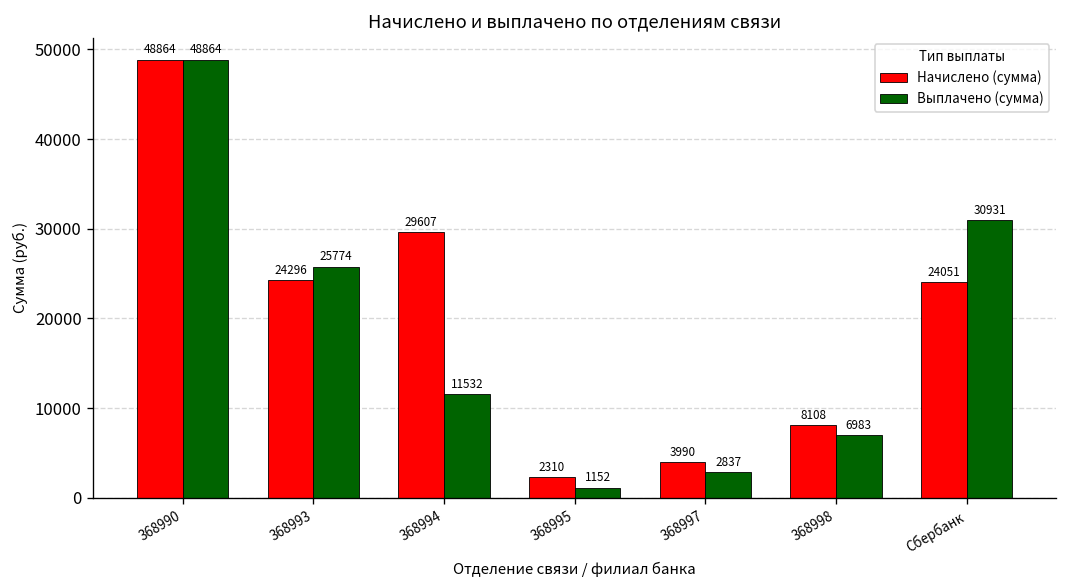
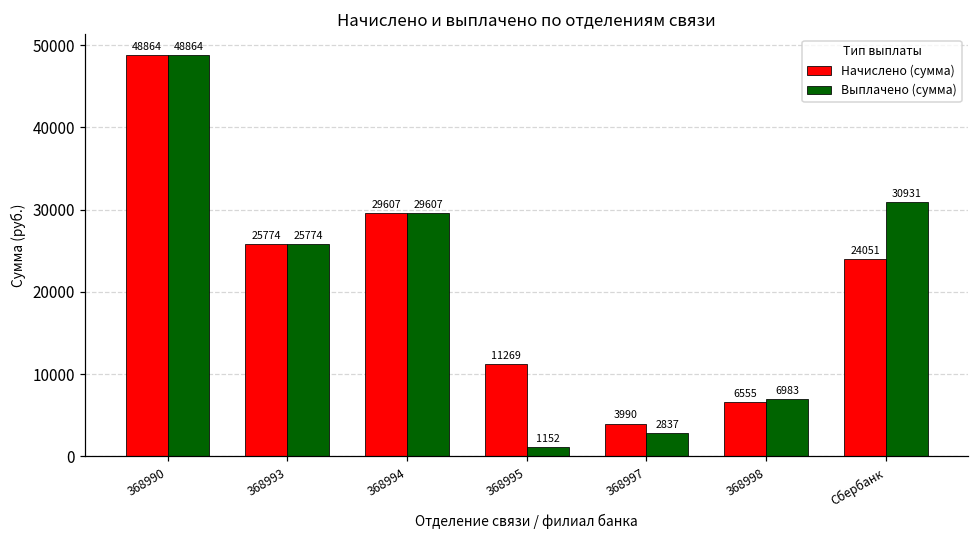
Начислено (сумма), 368993: 24296 -> 25774
Выплачено (сумма), 368994: 11532 -> 29607
Начислено (сумма), 368995: 2310 -> 11269
Начислено (сумма), 368998: 8108 -> 6555
